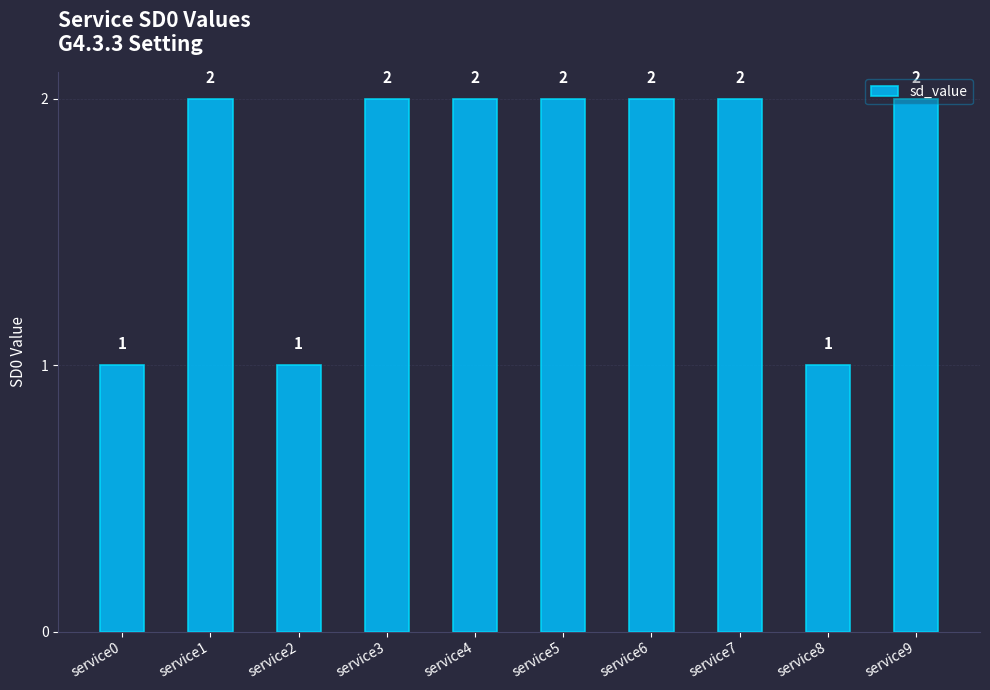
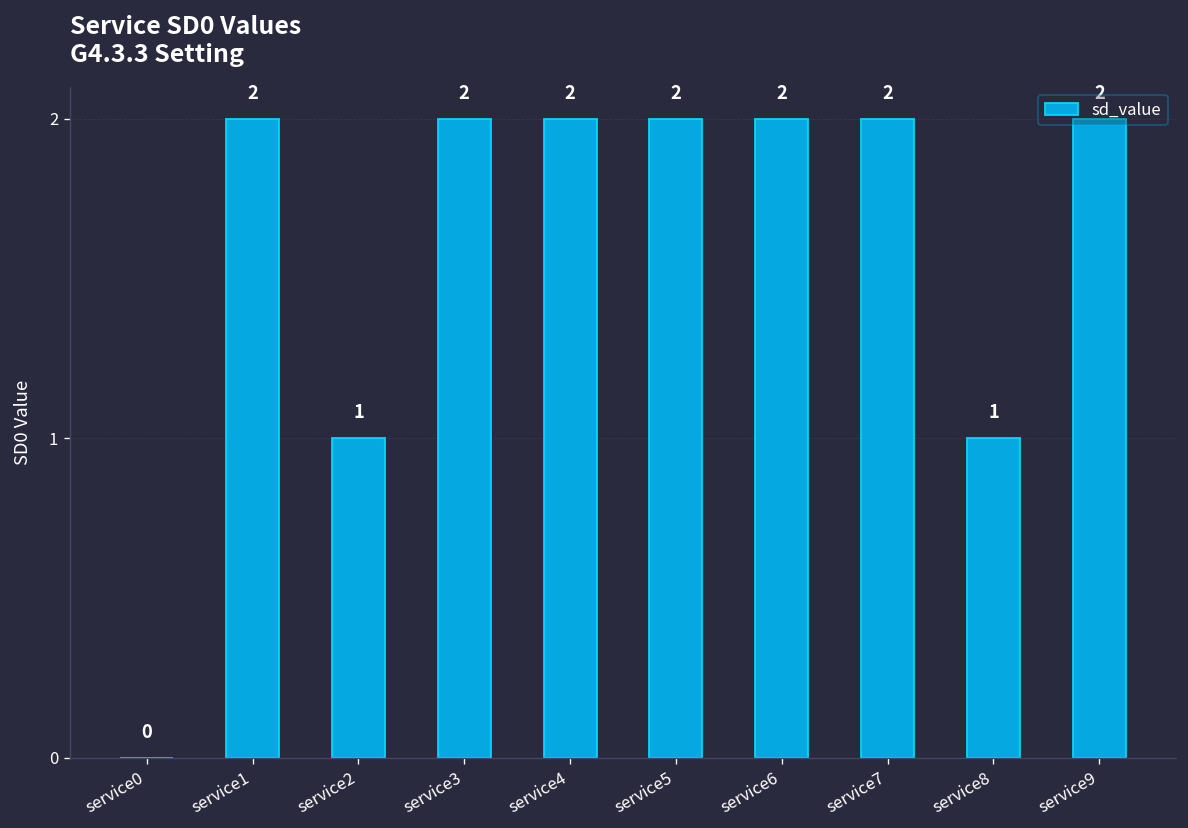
service0: 1 -> 0
